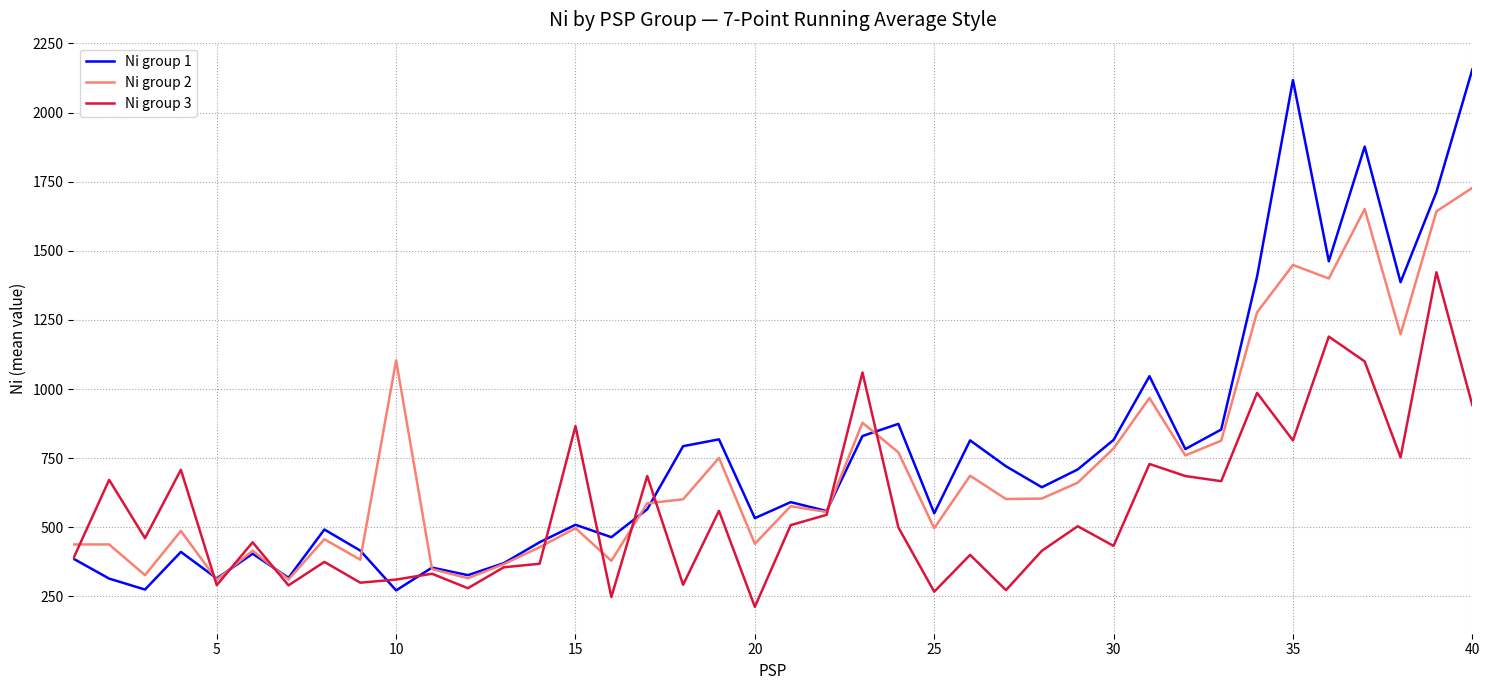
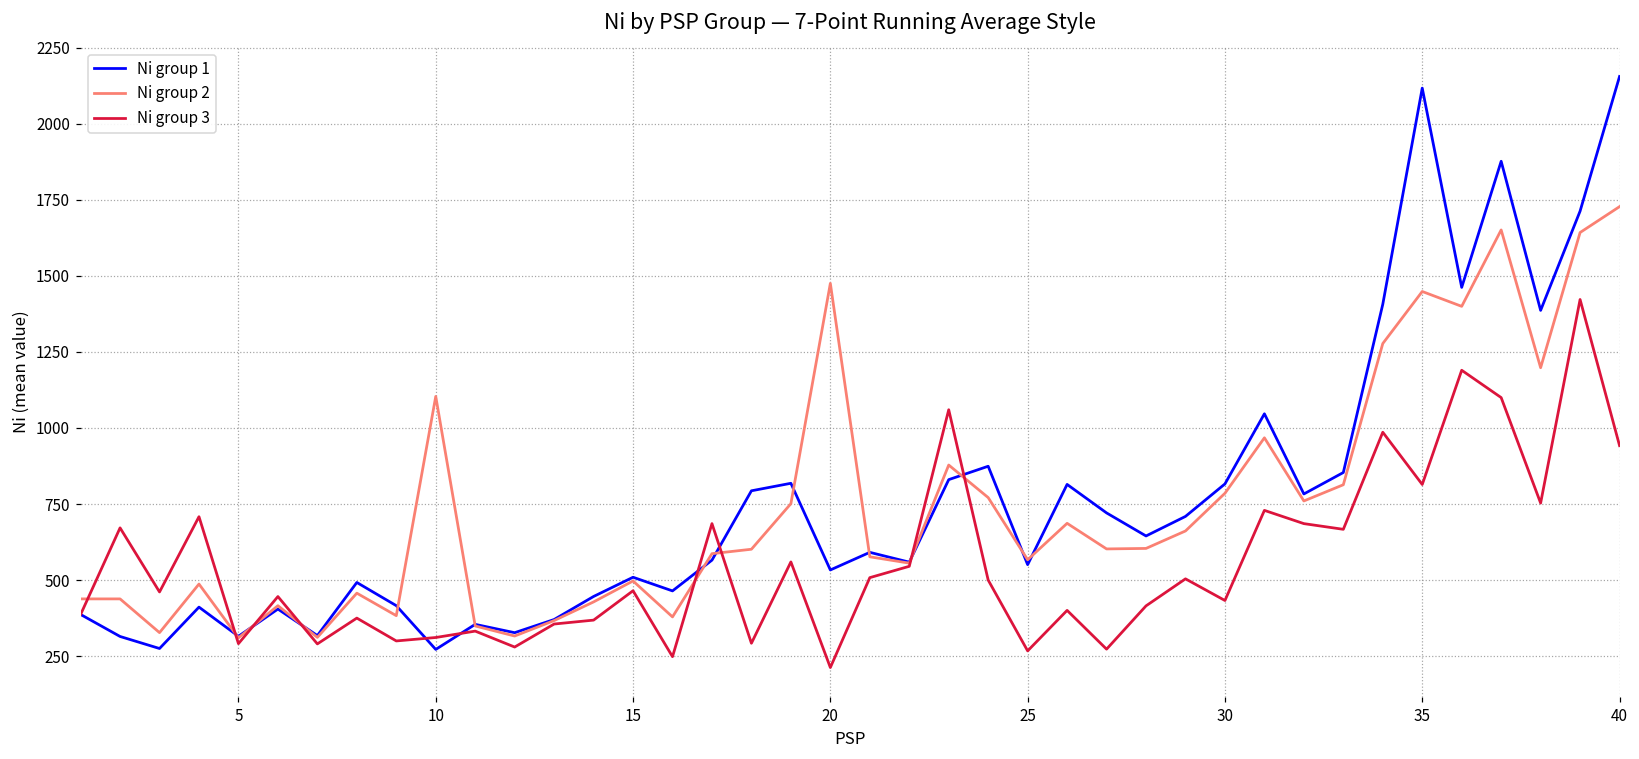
Ni group 3, 15: 870 -> 460
Ni group 2, 20: 440 -> 1480
Ni group 2, 25: 500 -> 570
